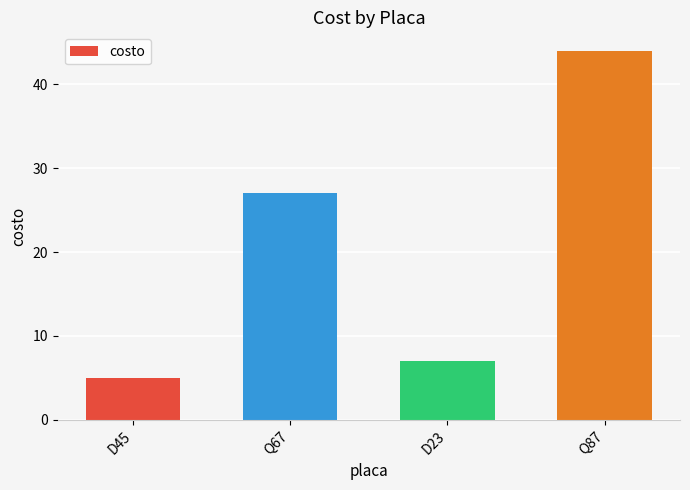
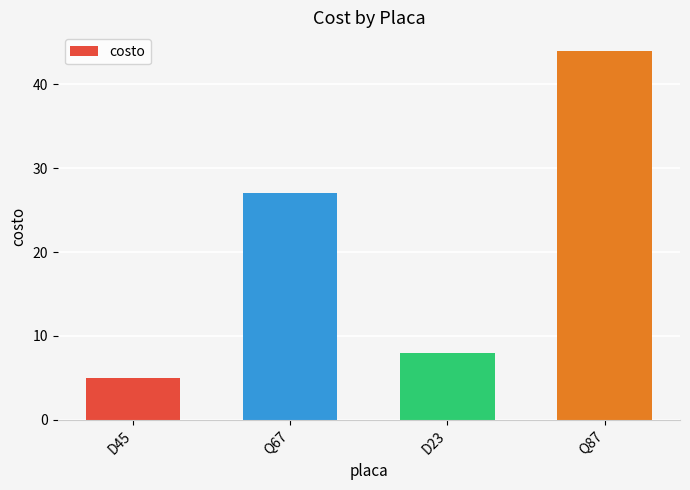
D23: 7 -> 8
